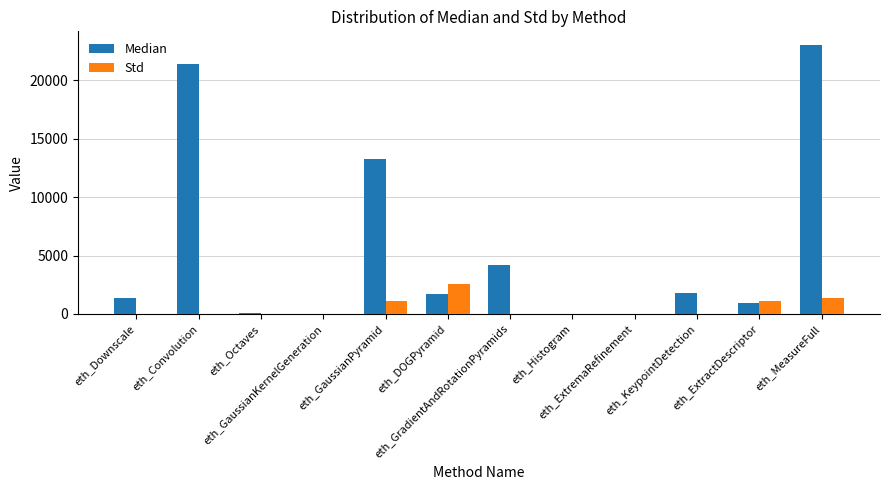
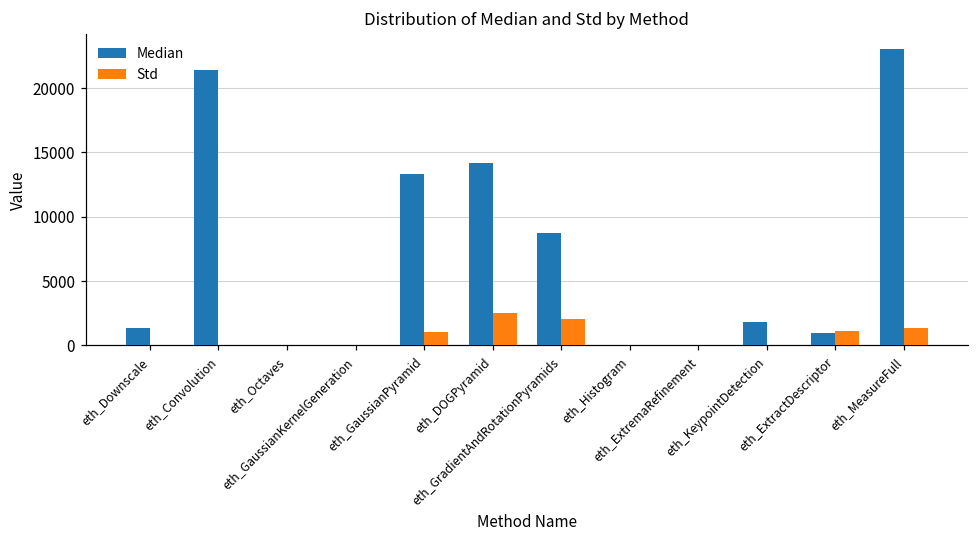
Median, eth_DOGPyramid: 1700 -> 14200
Median, eth_GradientAndRotationPyramids: 4200 -> 8800
Std, eth_GradientAndRotationPyramids: 0 -> 2000
